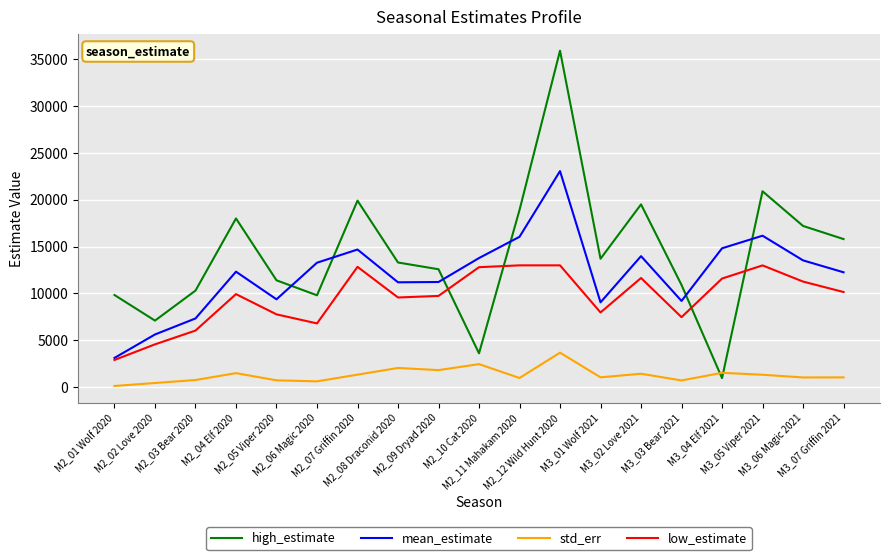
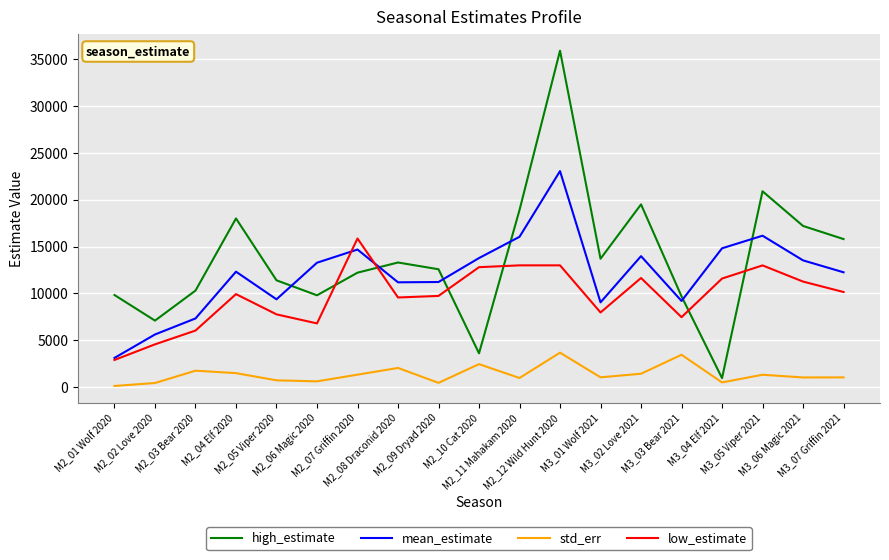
std_err, M2_03 Bear 2020: 1000 -> 2000
high_estimate, M2_07 Griffin 2020: 20000 -> 12000
low_estimate, M2_07 Griffin 2020: 13000 -> 16000
std_err, M2_09 Dryad 2020: 2000 -> 0
high_estimate, M3_03 Bear 2021: 11000 -> 10000
std_err, M3_03 Bear 2021: 1000 -> 3000
std_err, M3_04 Elf 2021: 2000 -> 1000
